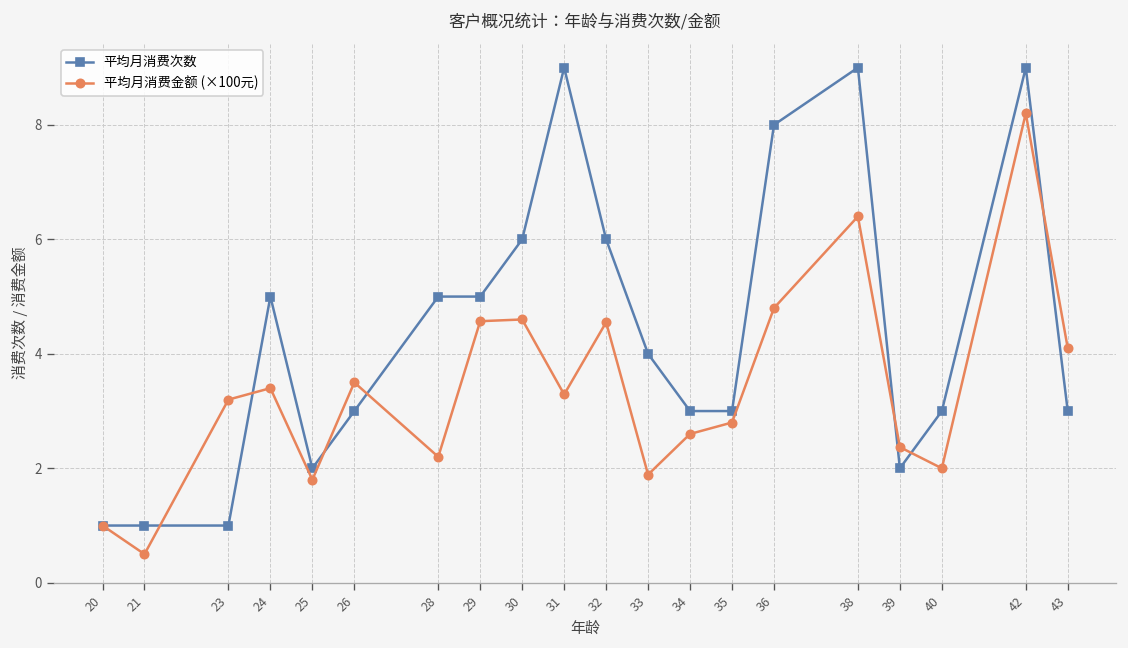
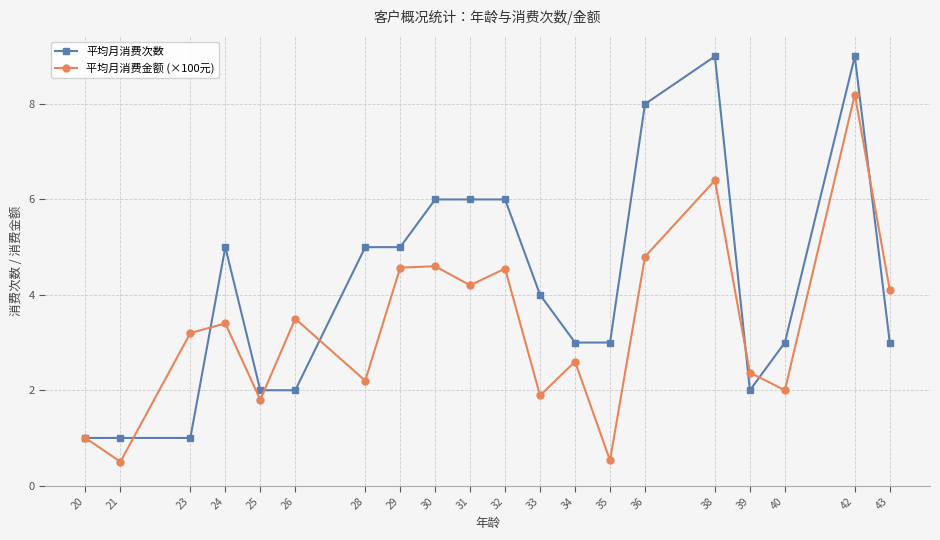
平均月消费次数, 26: 3 -> 2
平均月消费次数, 31: 9 -> 6
平均月消费金额 (×100元), 31: 3.3 -> 4.2
平均月消费金额 (×100元), 35: 2.8 -> 0.5
